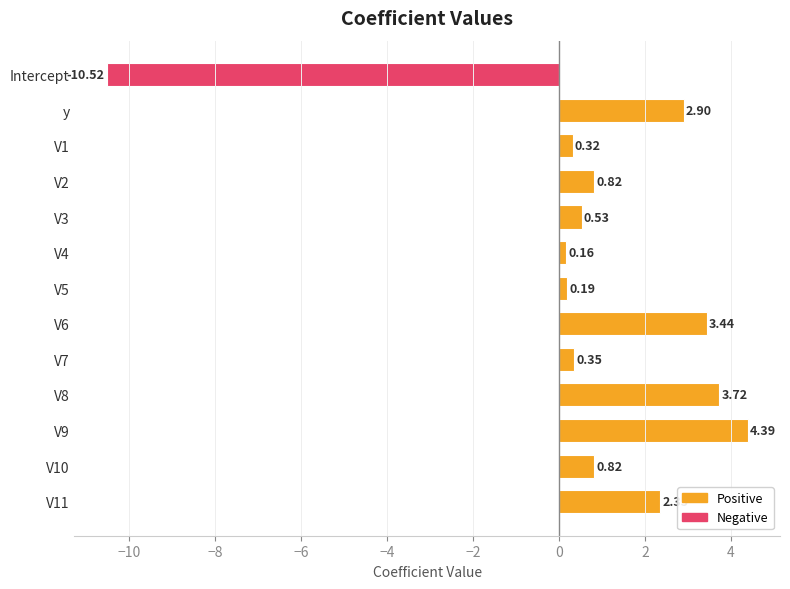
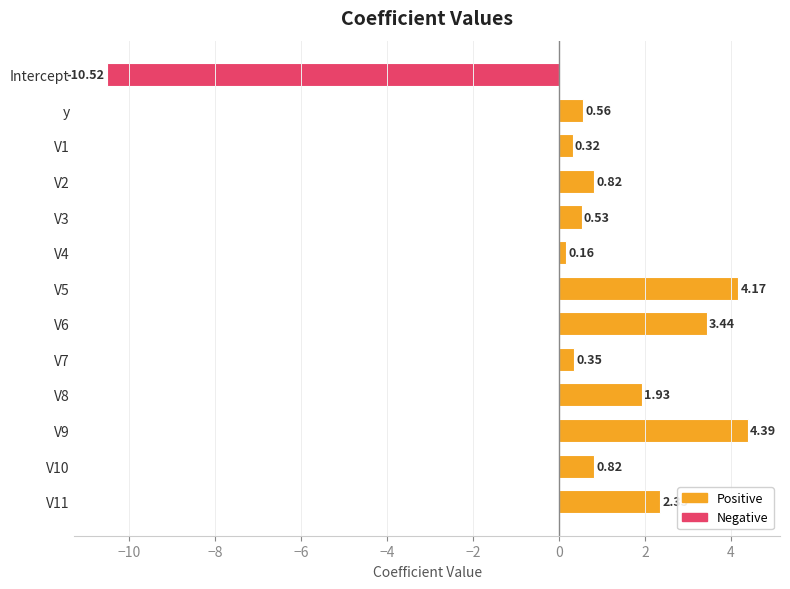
y: 2.90 -> 0.56
V5: 0.19 -> 4.17
V8: 3.72 -> 1.93
